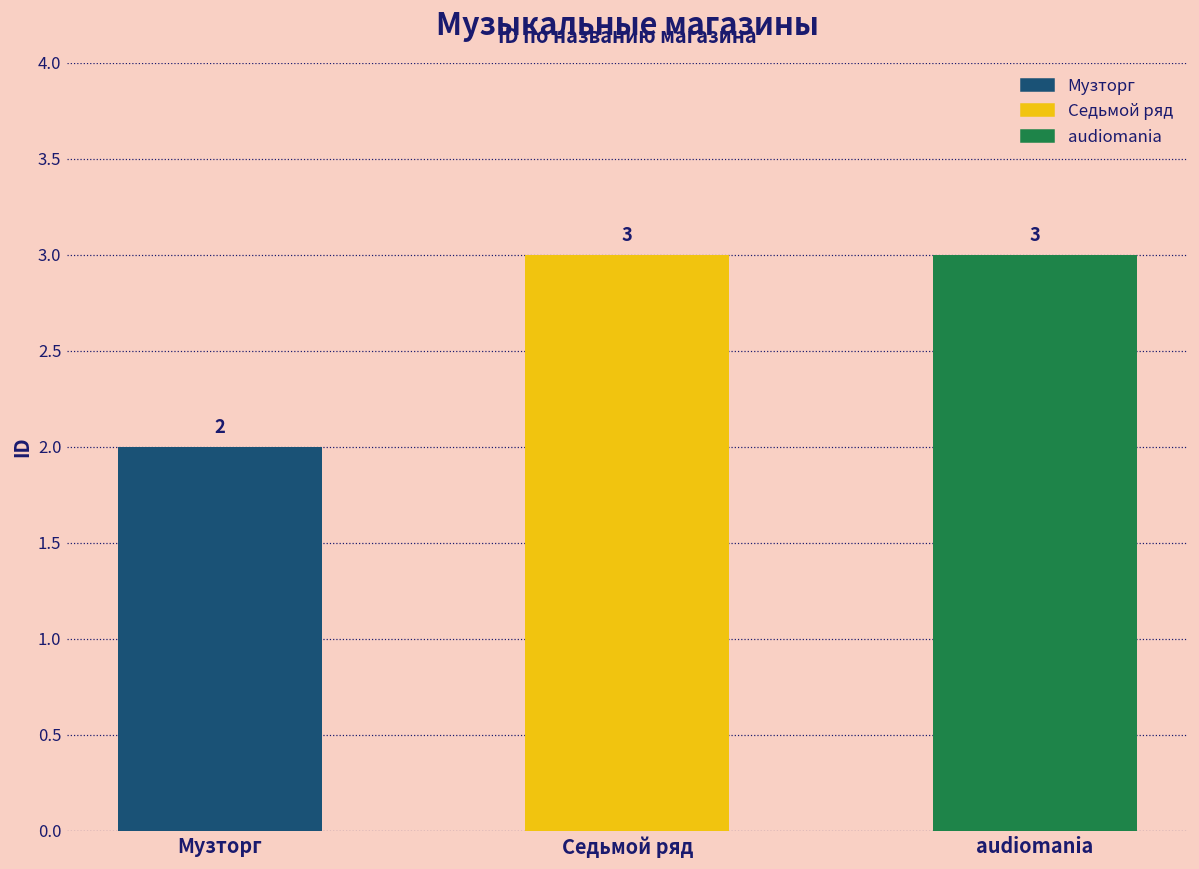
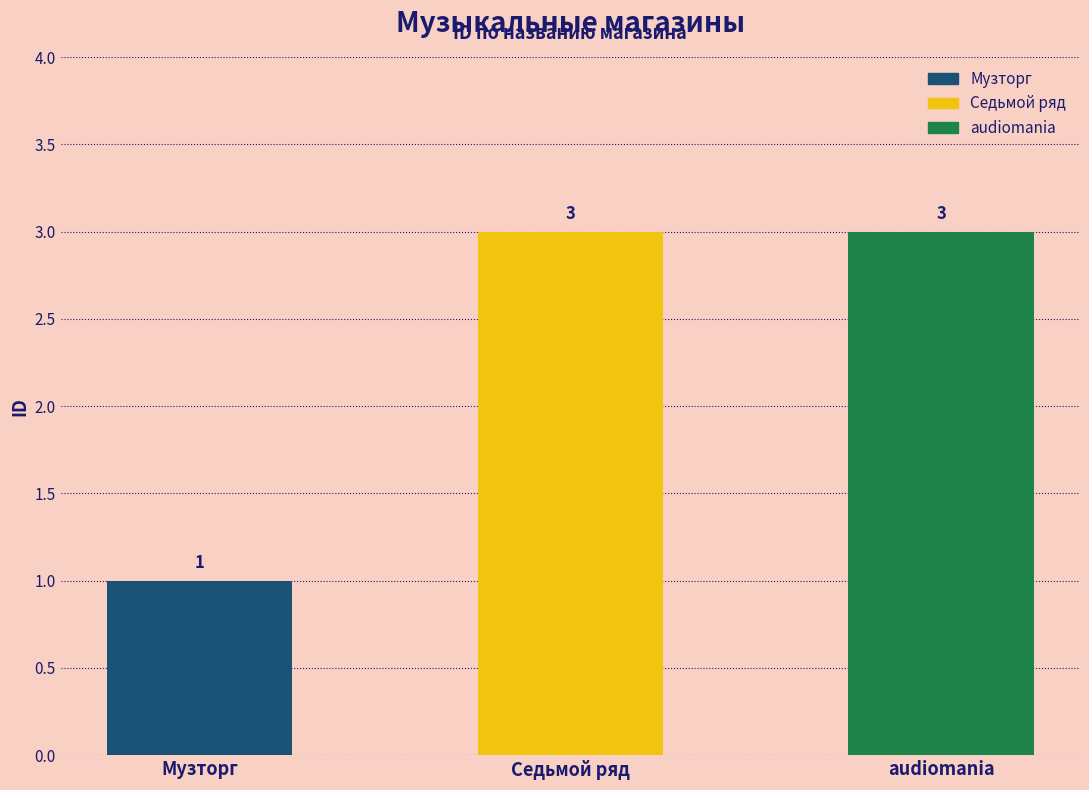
Музторг: 2 -> 1
